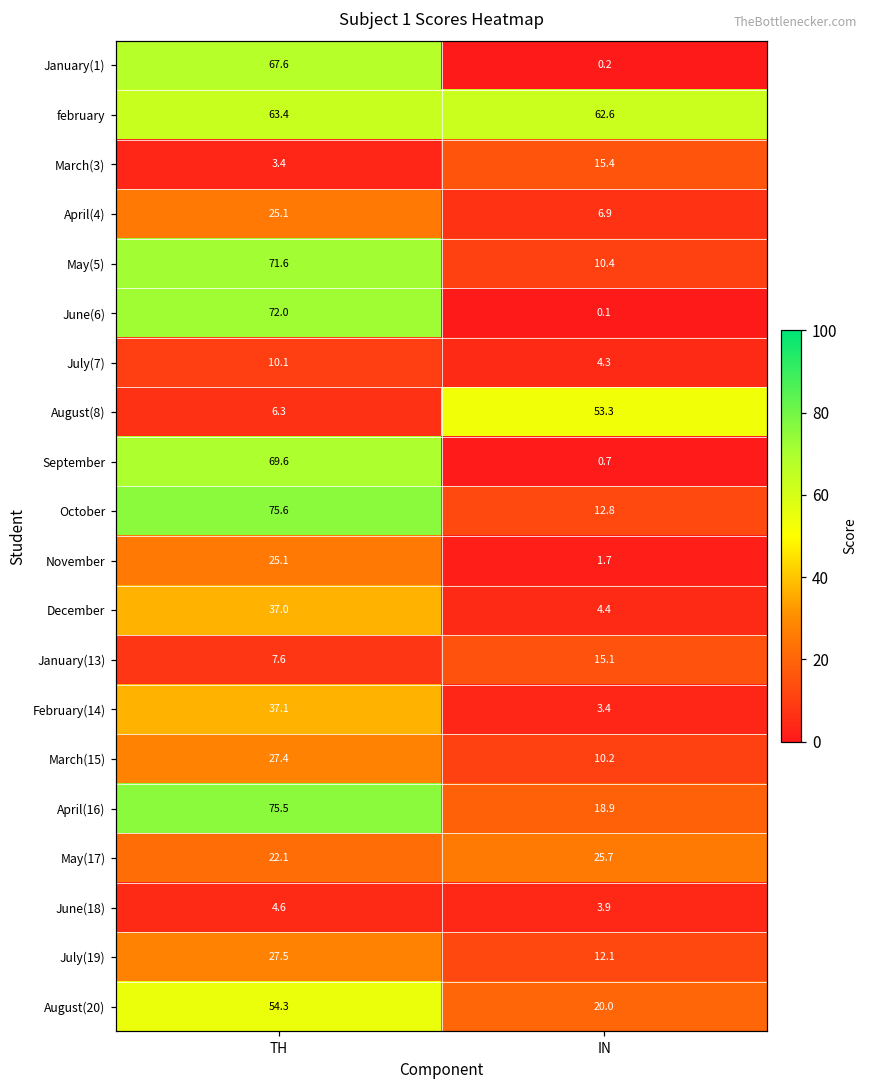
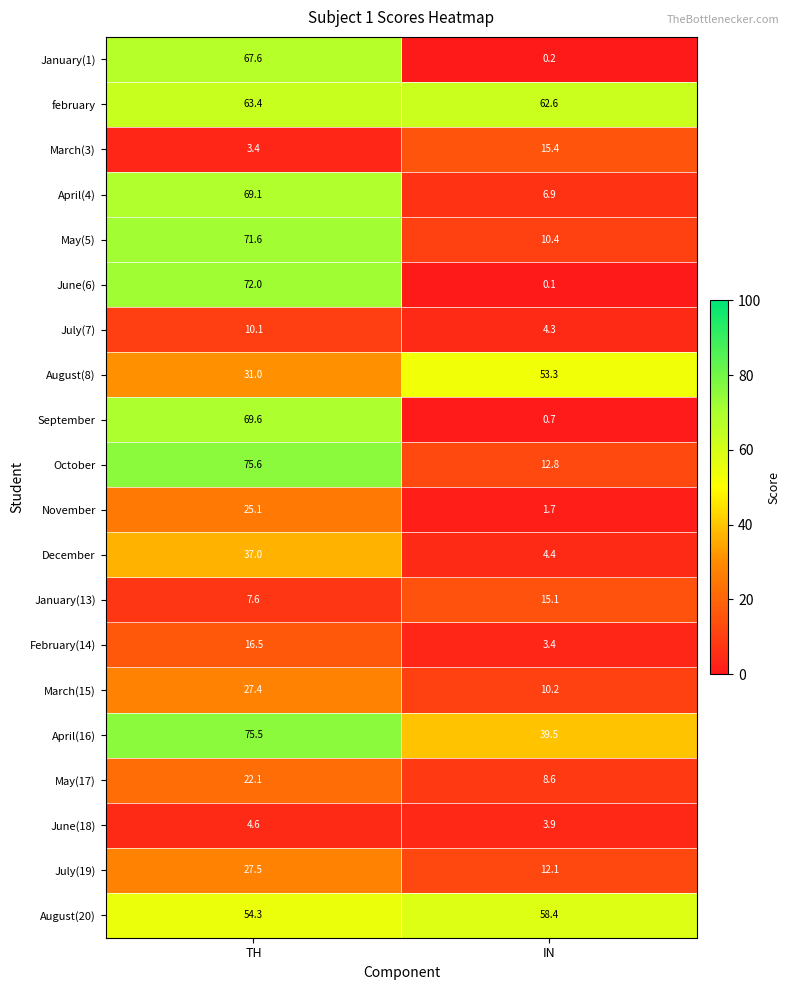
April(4), TH: 25.1 -> 69.1
August(8), TH: 6.3 -> 31.0
February(14), TH: 37.1 -> 16.5
April(16), IN: 18.9 -> 39.5
May(17), IN: 25.7 -> 8.6
August(20), IN: 20.0 -> 58.4
